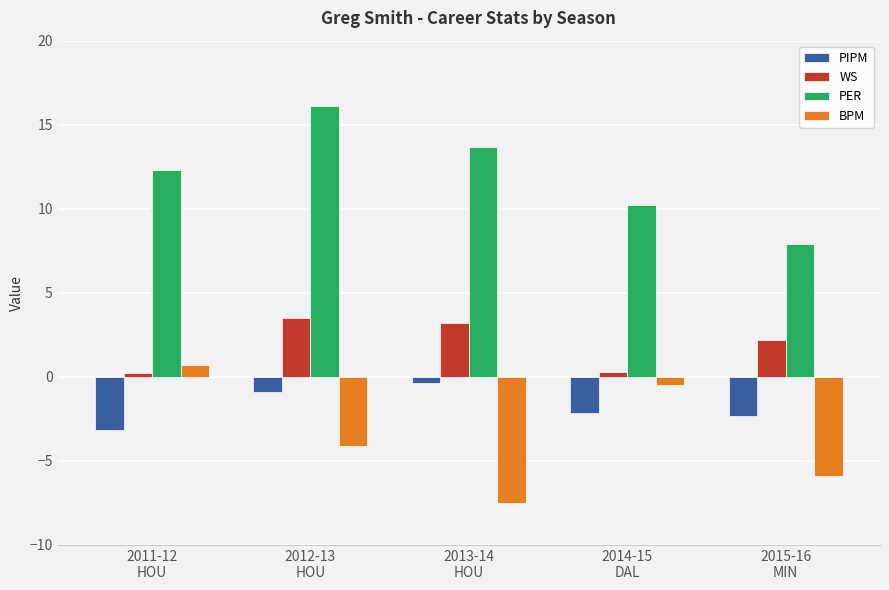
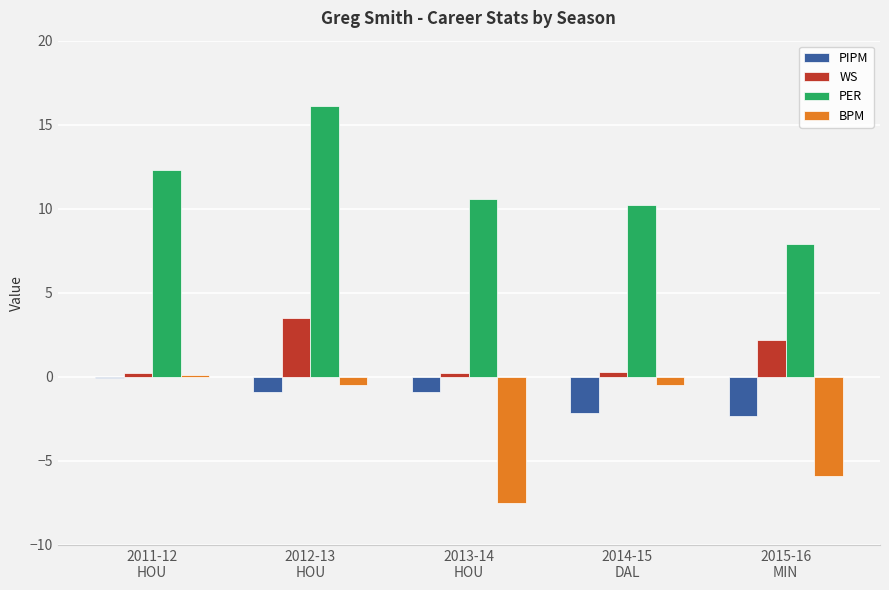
PIPM, 2011-12 HOU: -3.2 -> 0.0
BPM, 2011-12 HOU: 0.7 -> 0.1
BPM, 2012-13 HOU: -4.1 -> -0.5
PIPM, 2013-14 HOU: -0.4 -> -0.9
WS, 2013-14 HOU: 3.2 -> 0.2
PER, 2013-14 HOU: 13.7 -> 10.6
